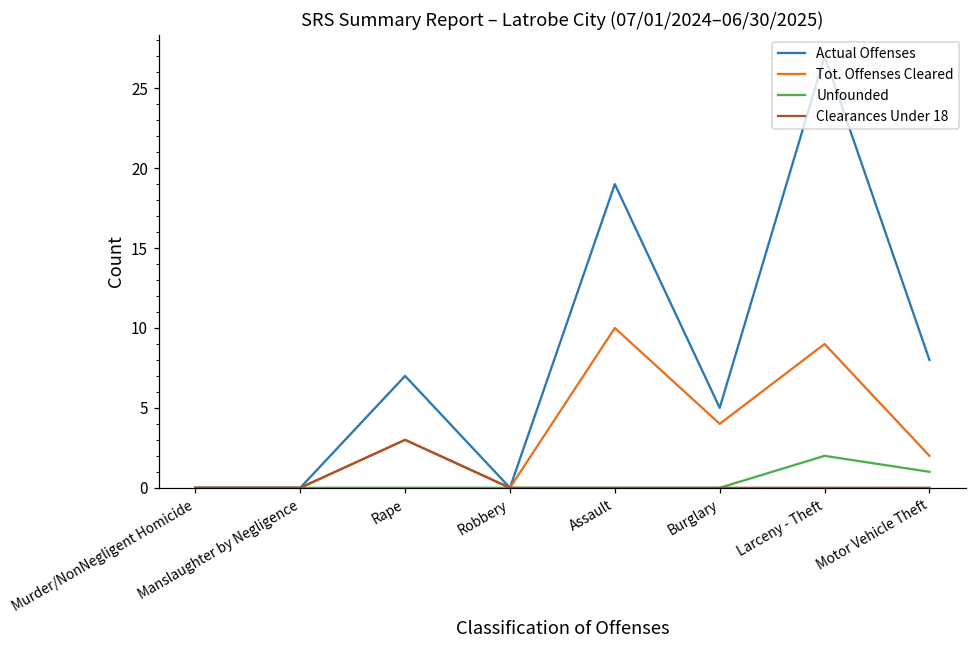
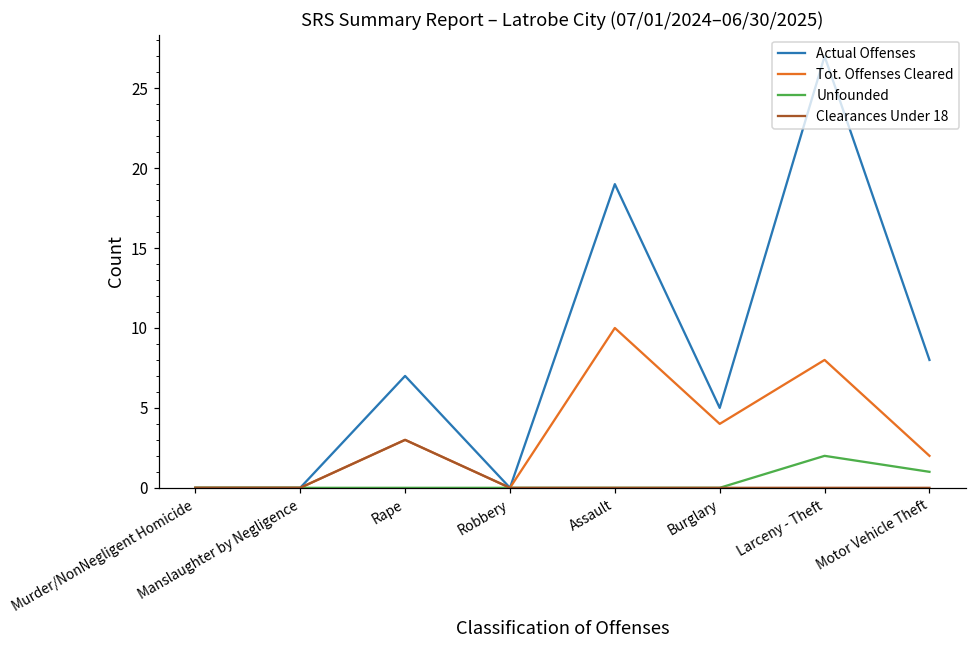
Tot. Offenses Cleared, Larceny - Theft: 9 -> 8
